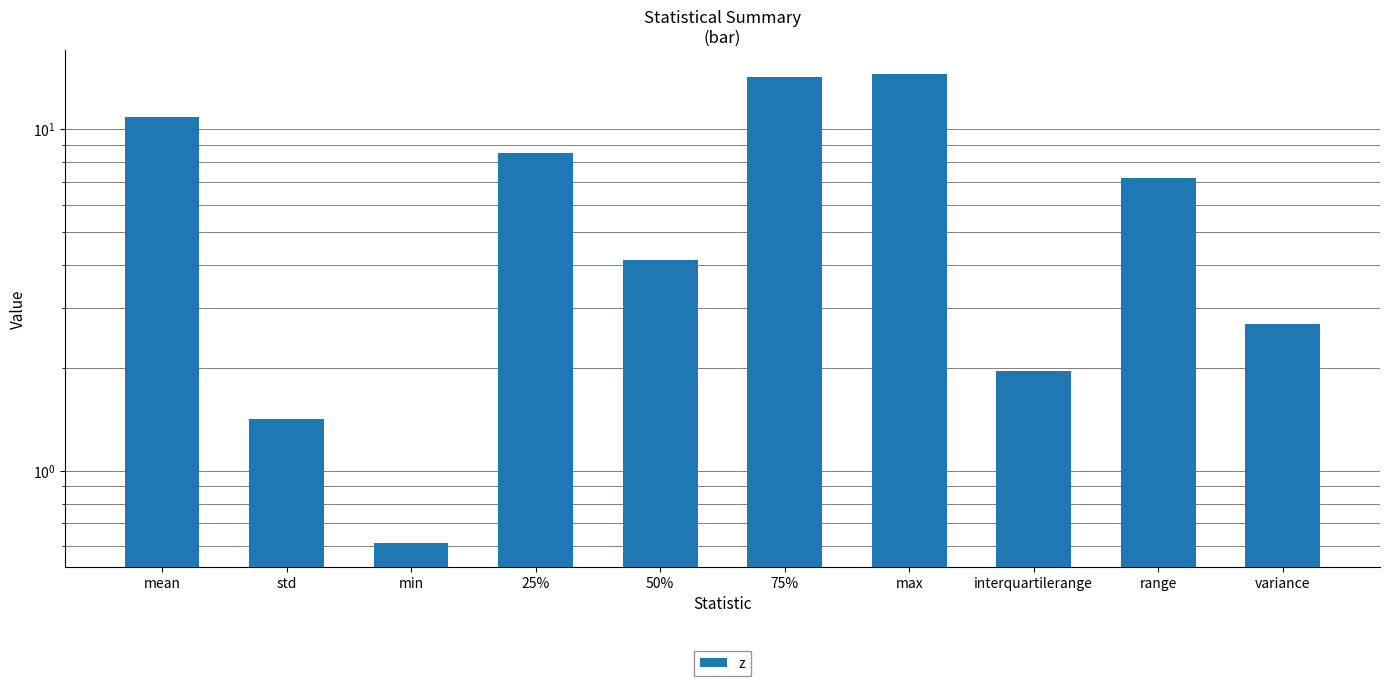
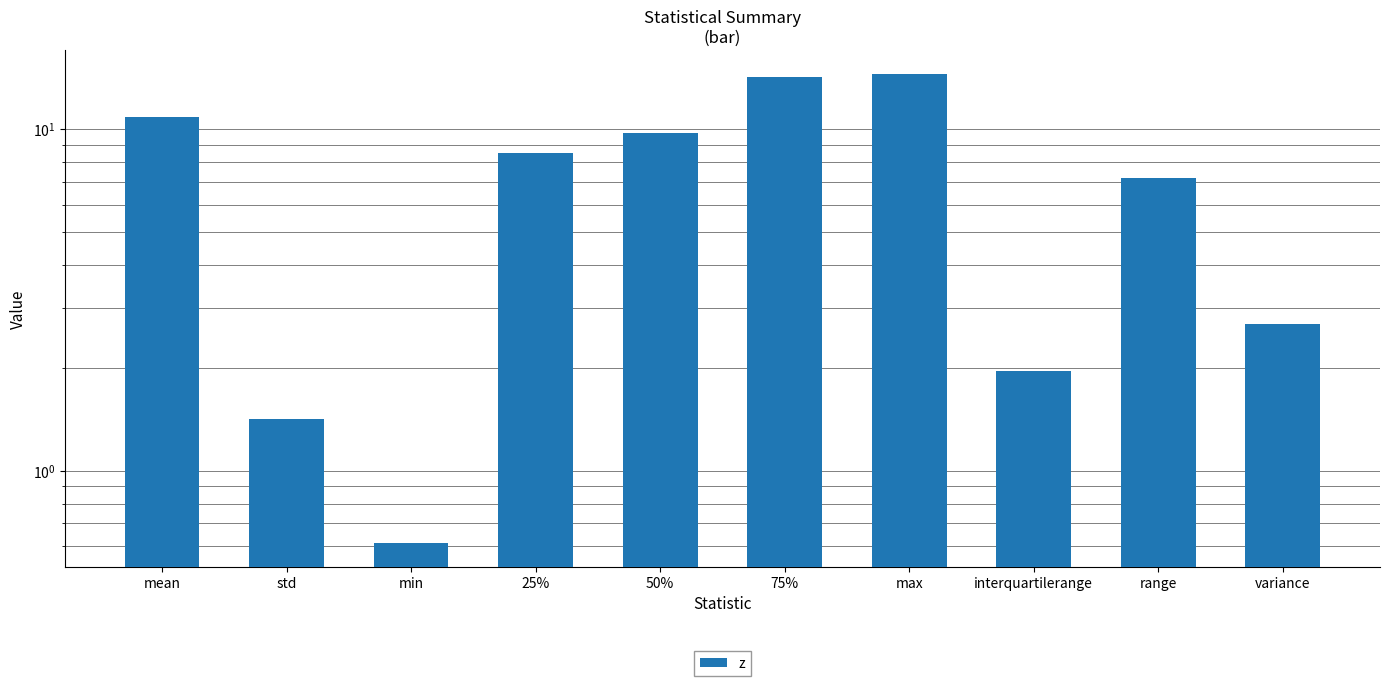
50%: 4.1 -> 9.8
